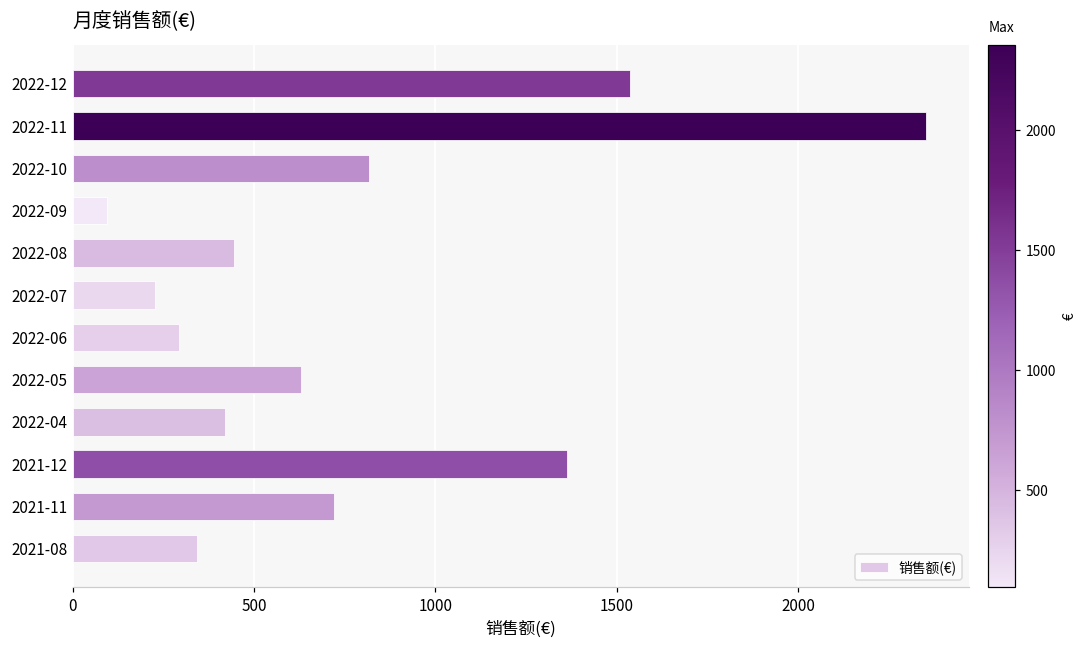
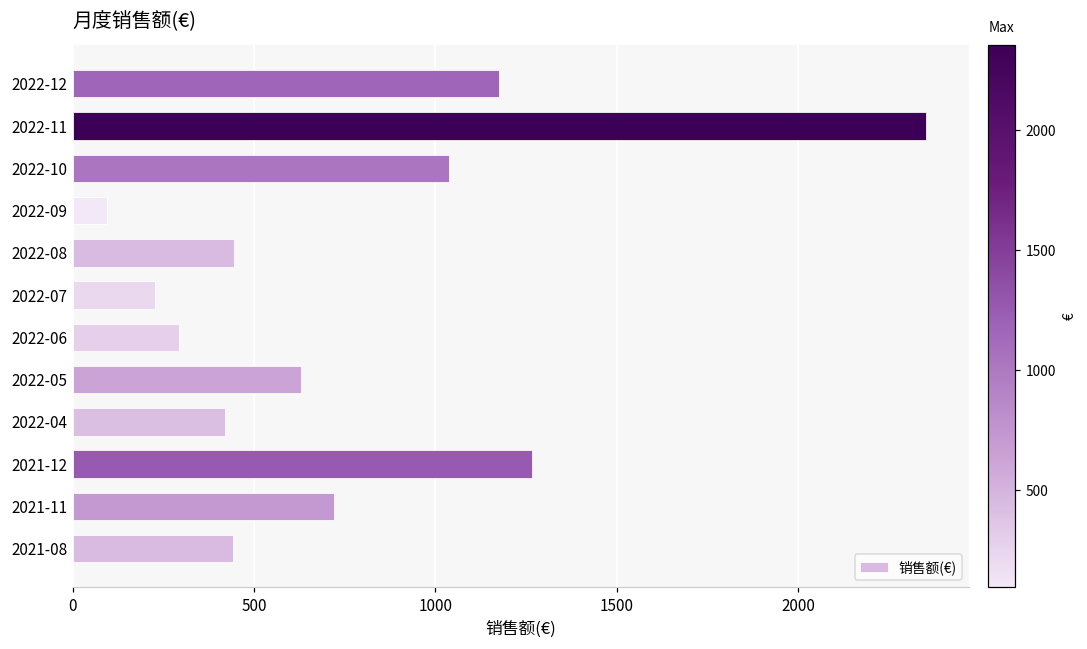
2022-12: 1540 -> 1180
2022-10: 820 -> 1040
2021-12: 1360 -> 1270
2021-08: 340 -> 440
